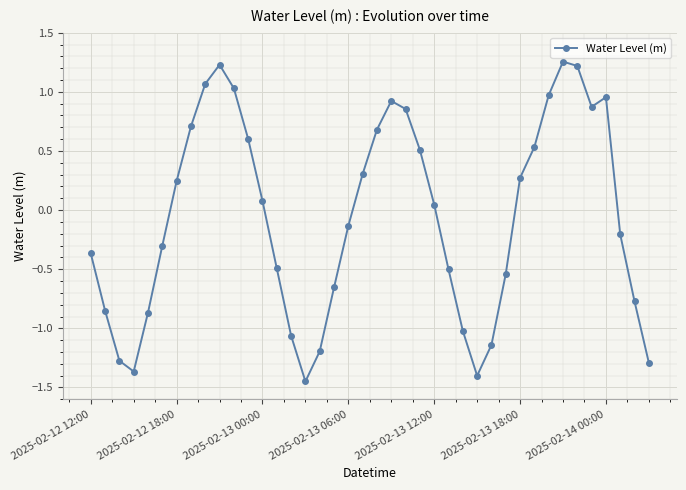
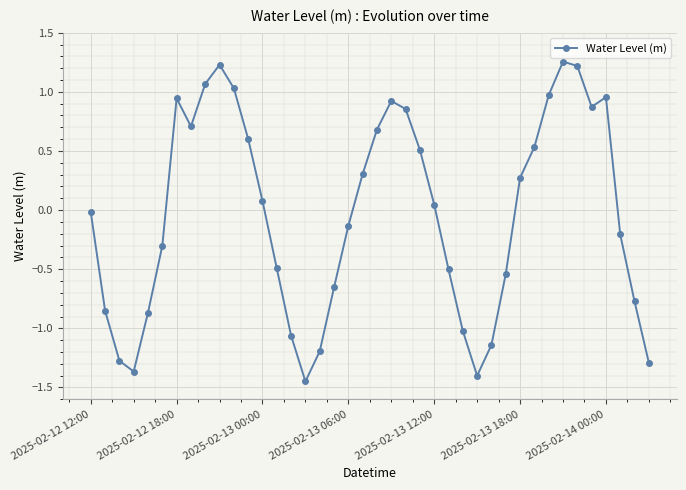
2025-02-12 12:00: -0.37 -> -0.02
2025-02-12 18:00: 0.25 -> 0.95
